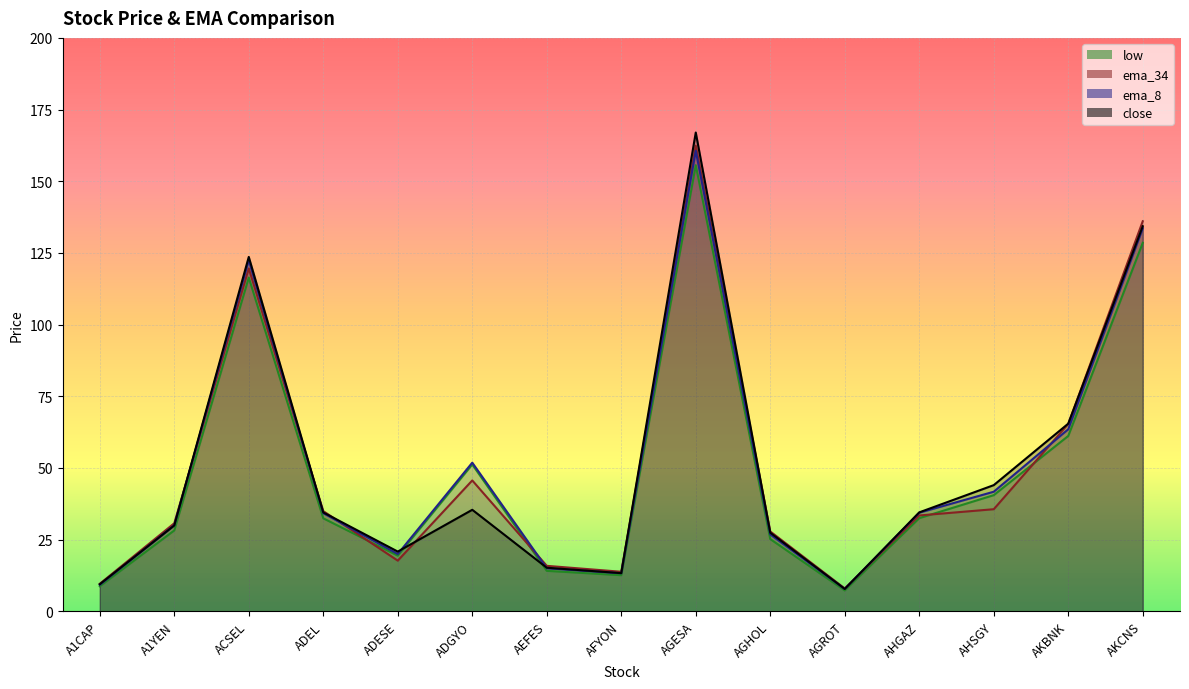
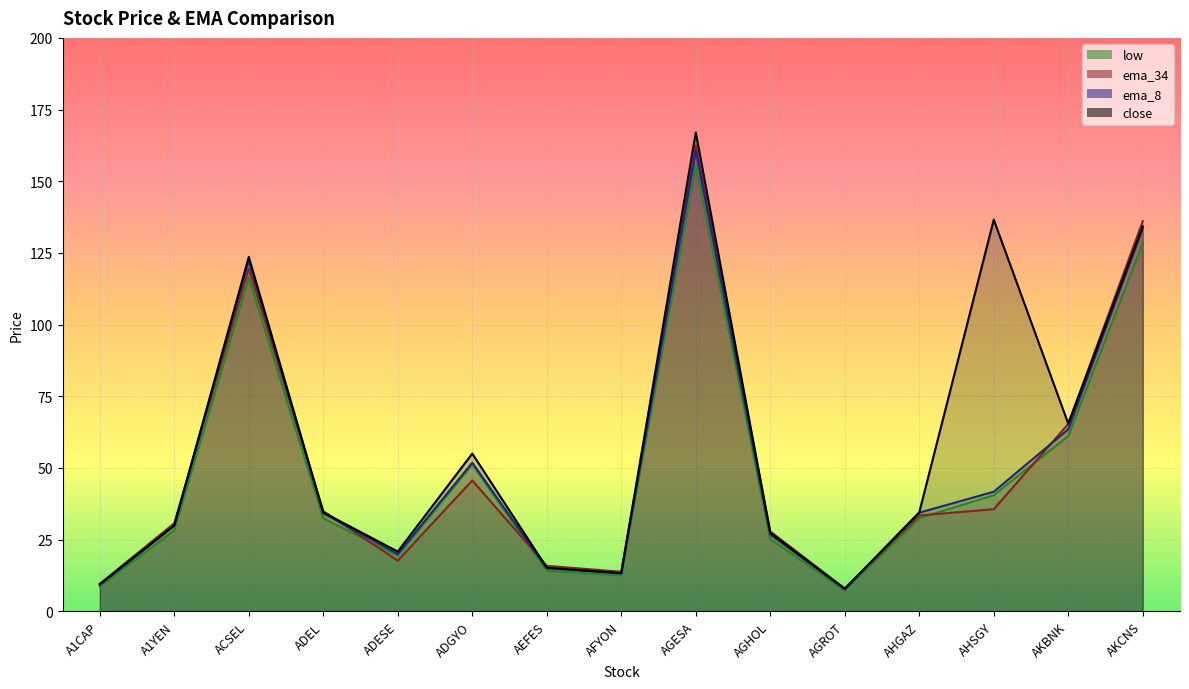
close, ADGYO: 35 -> 55
close, AHSGY: 44 -> 137
